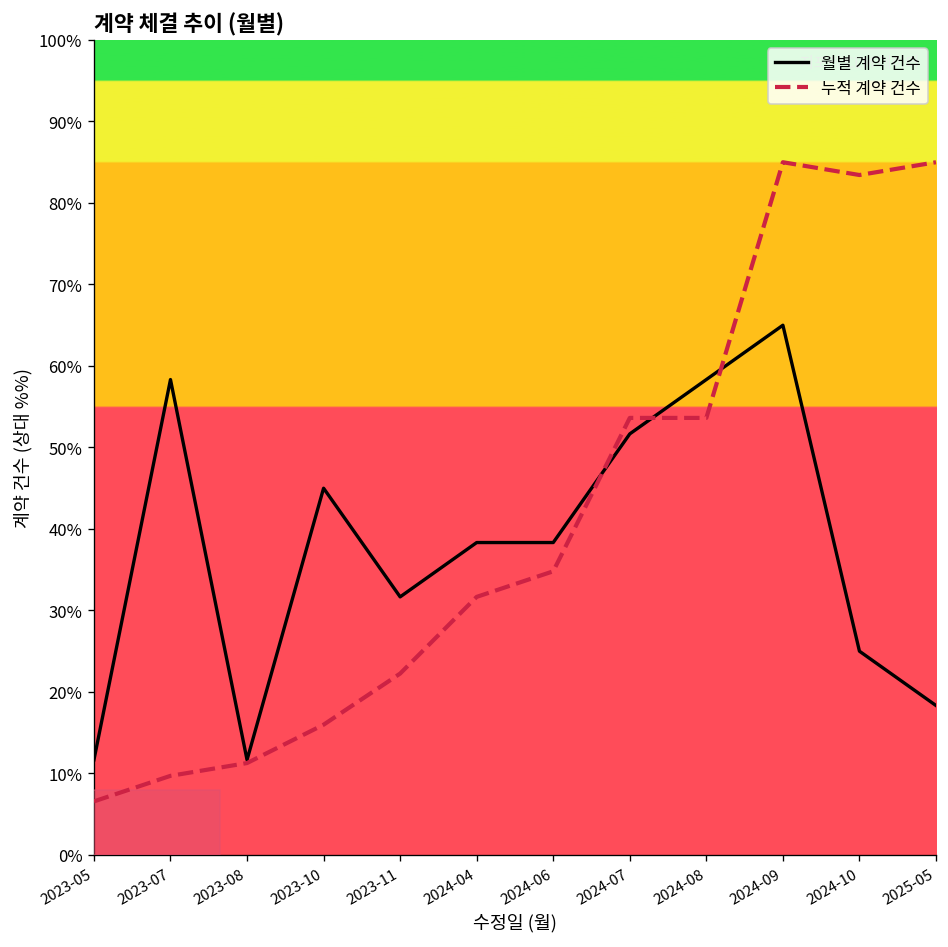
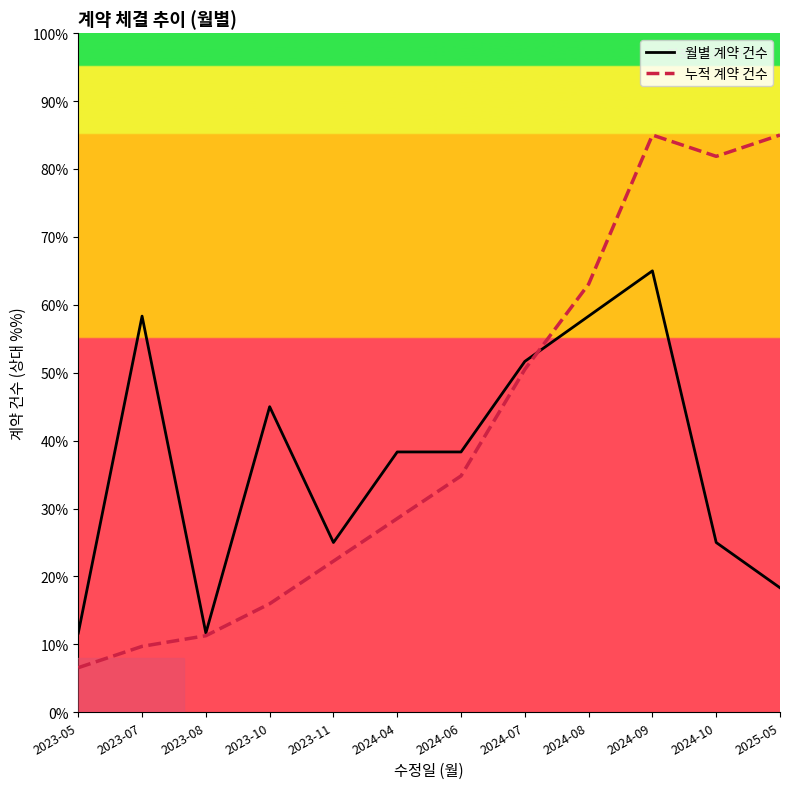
월별 계약 건수, 2023-11: 32% -> 25%
누적 계약 건수, 2024-04: 32% -> 29%
누적 계약 건수, 2024-07: 54% -> 50%
누적 계약 건수, 2024-08: 54% -> 63%
누적 계약 건수, 2024-10: 83% -> 82%
